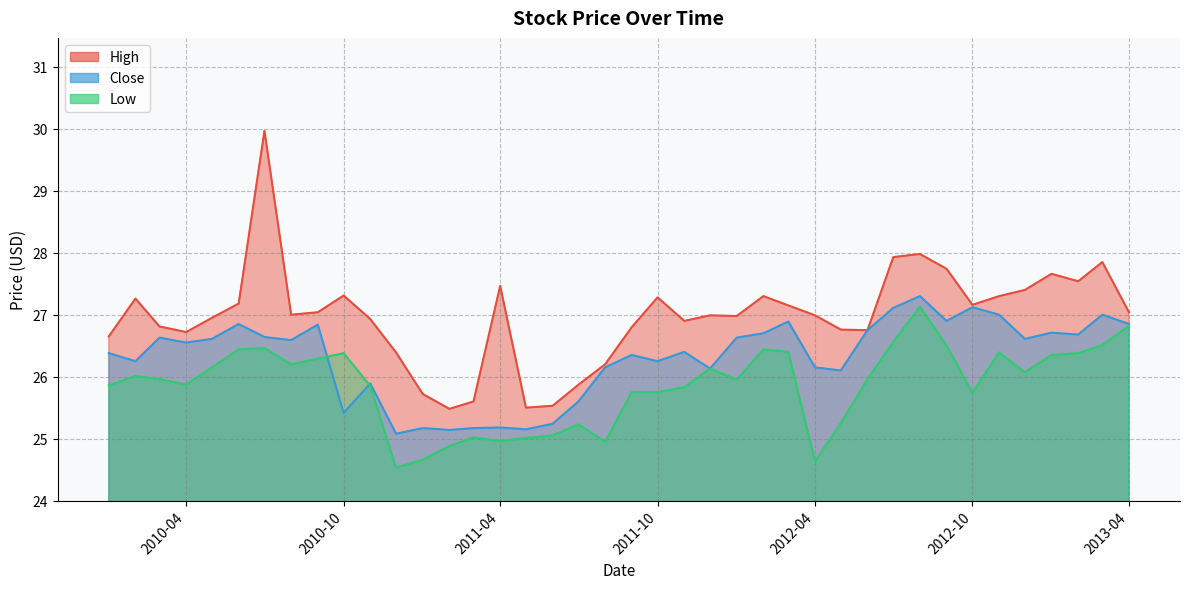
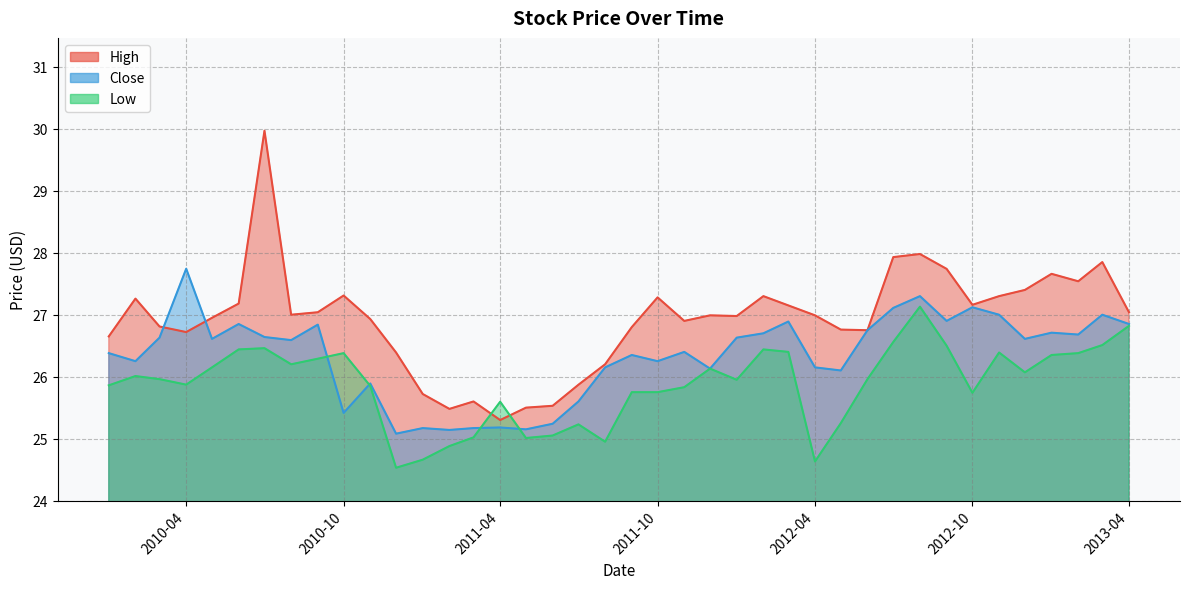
Close, 2010-04: 26.5 -> 27.7
High, 2011-04: 27.5 -> 25.3
Low, 2011-04: 25.0 -> 25.6
